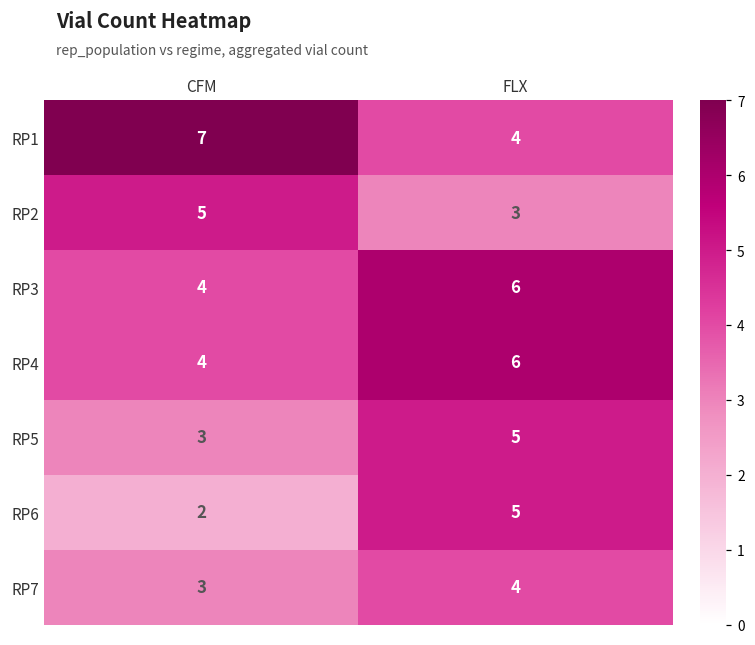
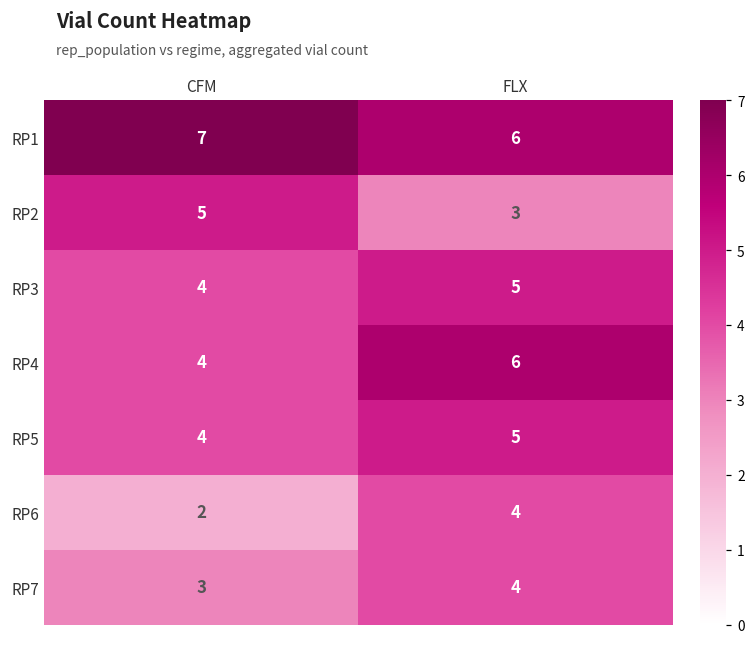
RP1, FLX: 4 -> 6
RP3, FLX: 6 -> 5
RP5, CFM: 3 -> 4
RP6, FLX: 5 -> 4
